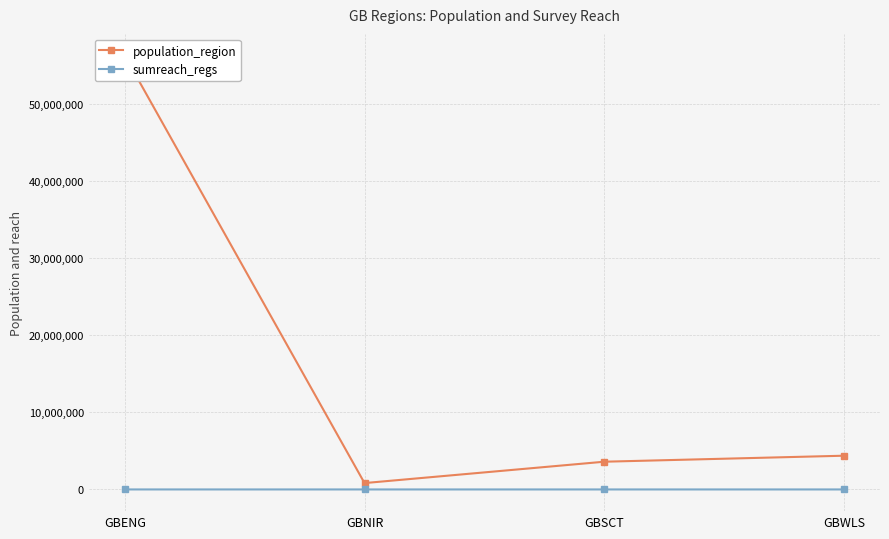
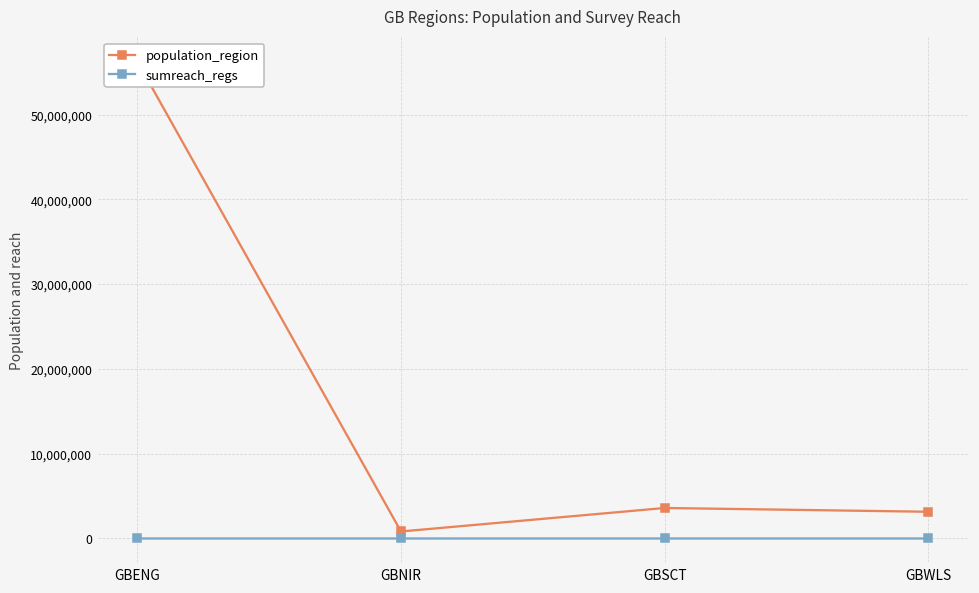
population_region, GBWLS: 4,000,000 -> 3,000,000
